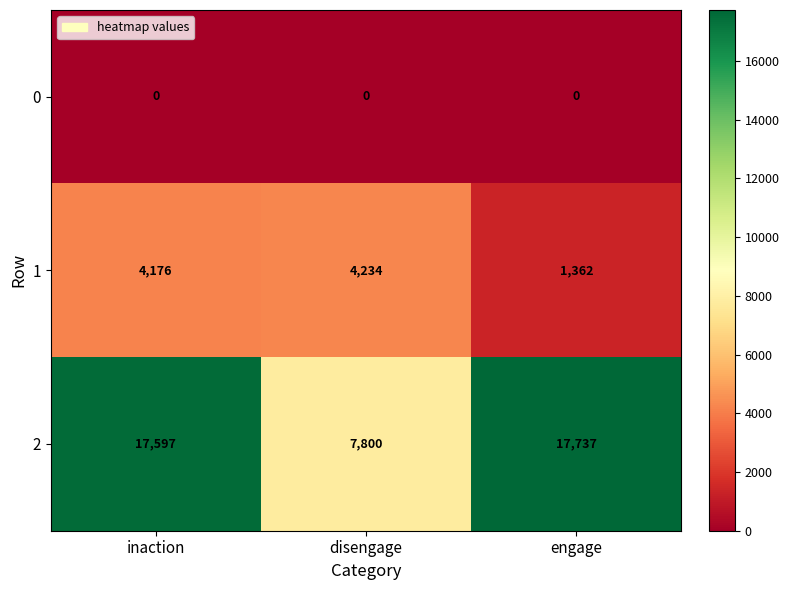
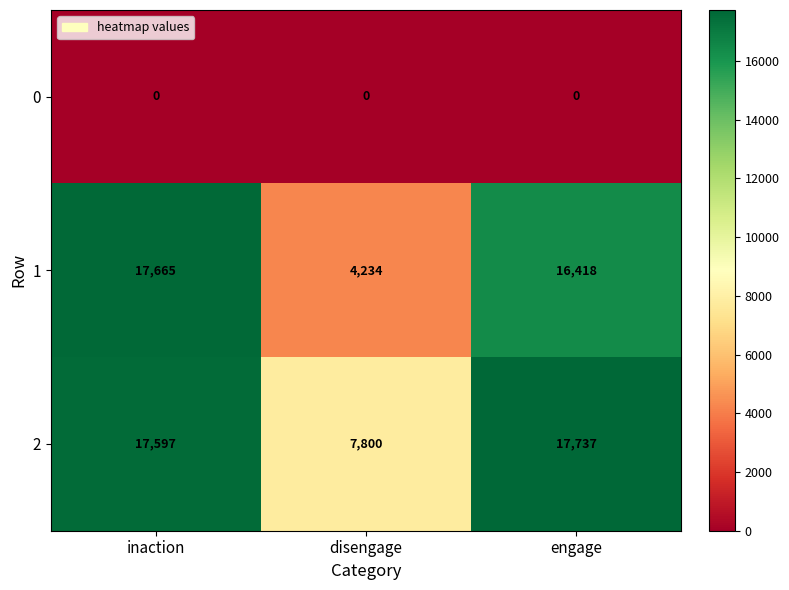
1, inaction: 4,176 -> 17,665
1, engage: 1,362 -> 16,418
